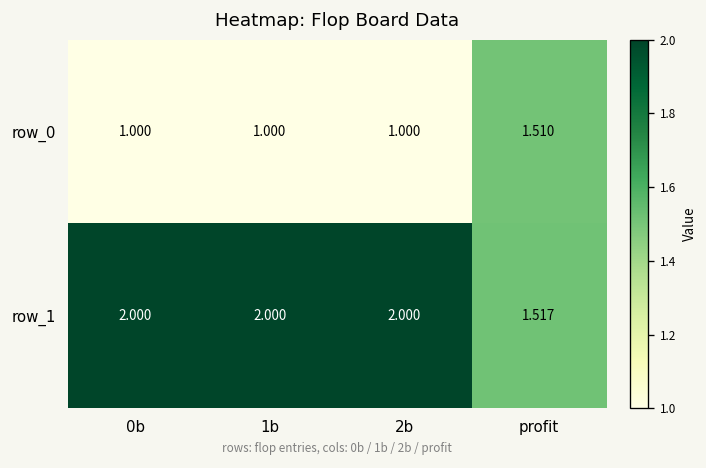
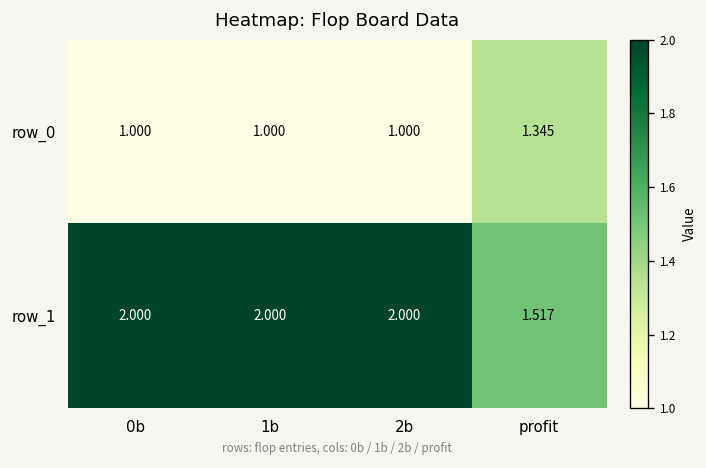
row_0, profit: 1.510 -> 1.345
